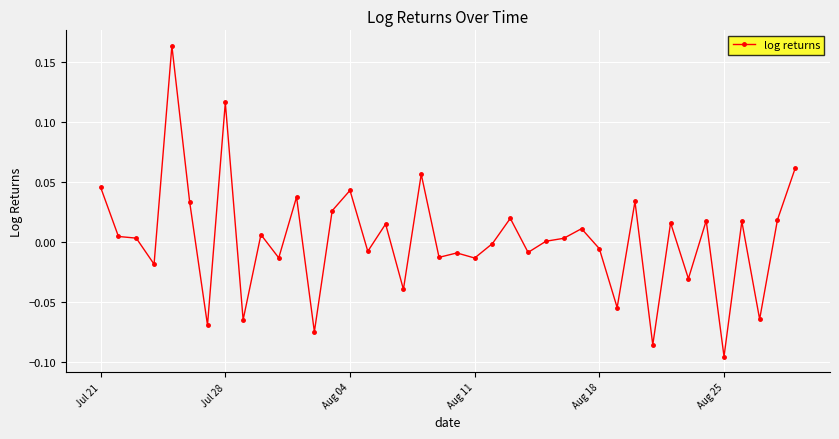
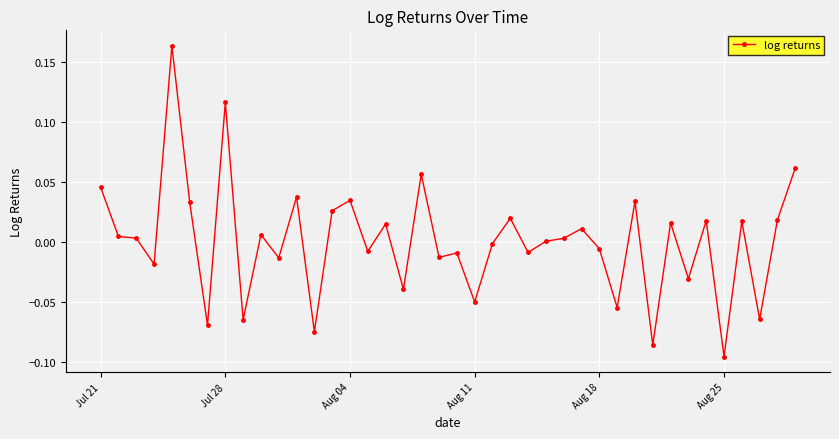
Aug 04: 0.043 -> 0.035
Aug 11: -0.013 -> -0.050
